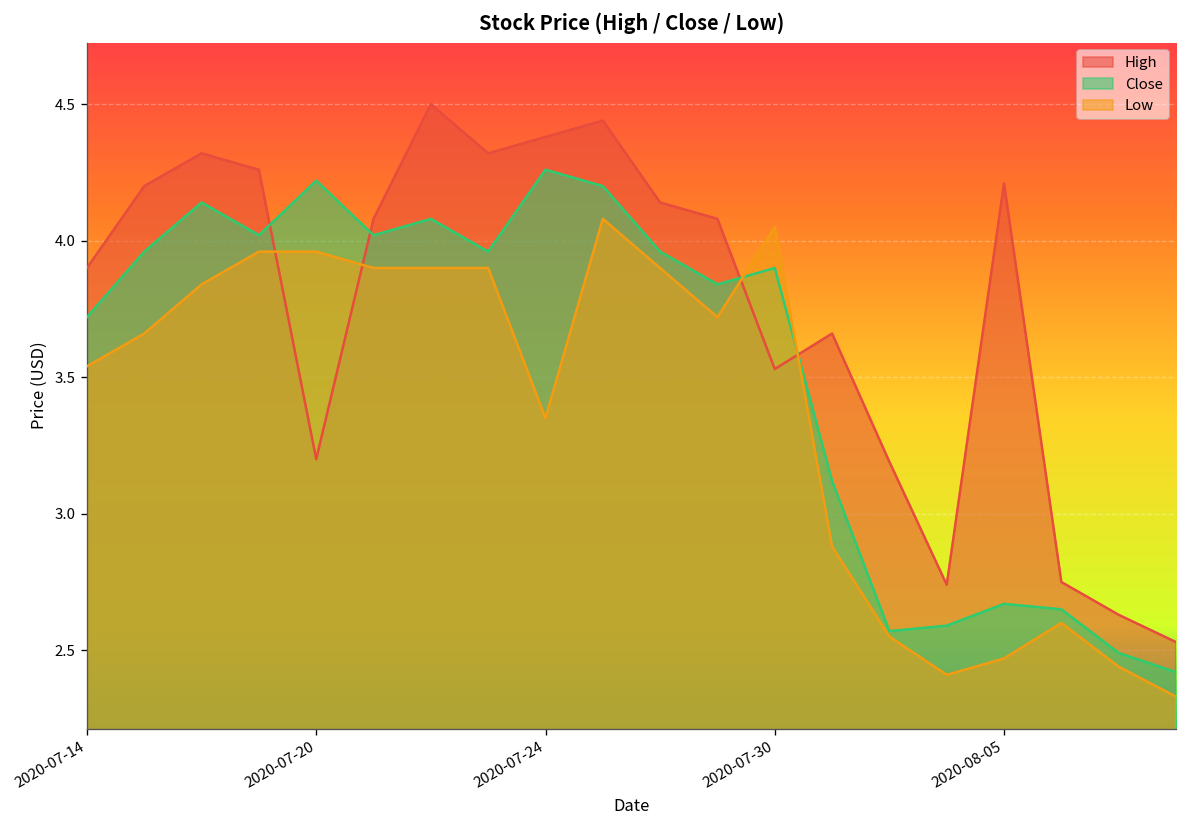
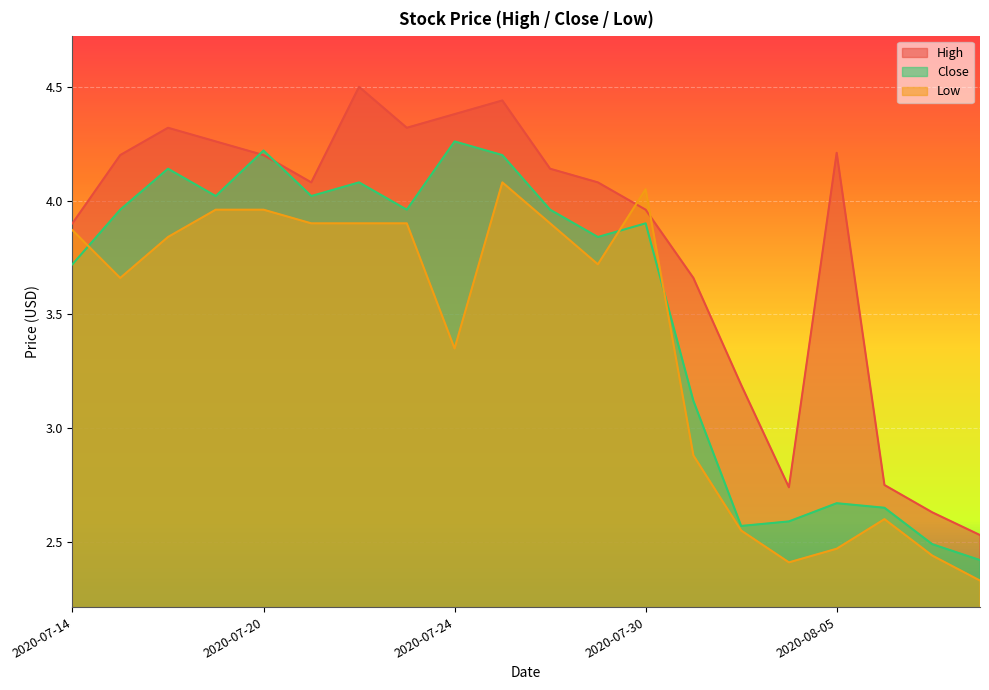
Low, 2020-07-14: 3.54 -> 3.87
High, 2020-07-20: 3.2 -> 4.2
High, 2020-07-30: 3.53 -> 3.96
